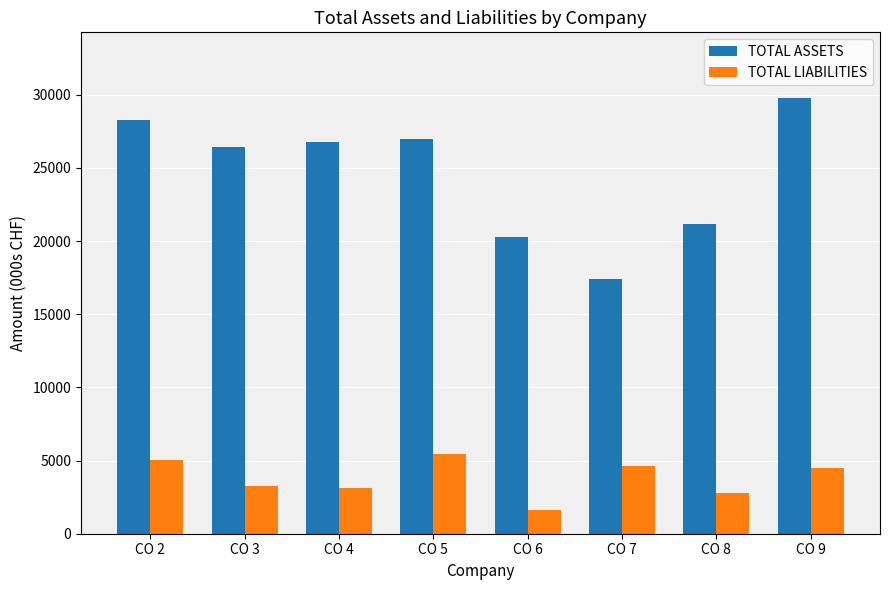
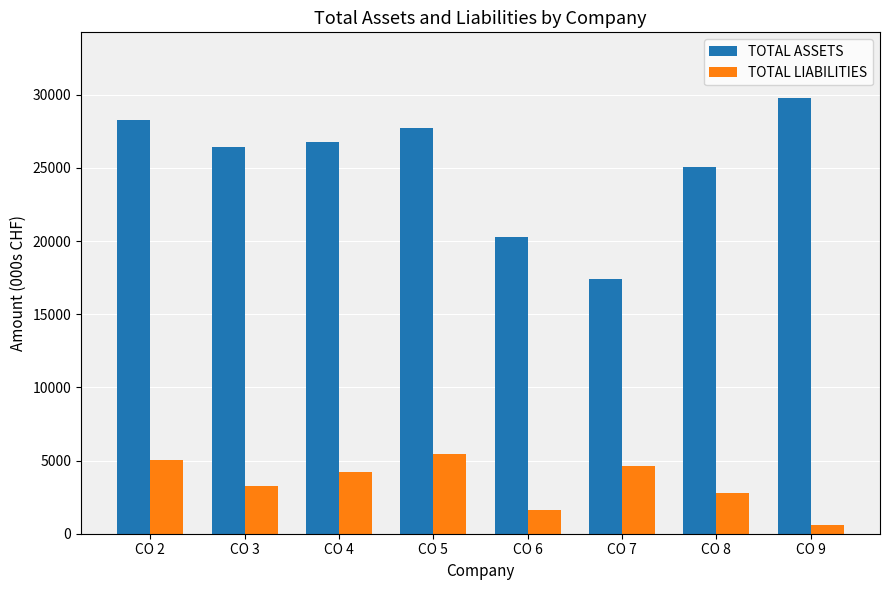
TOTAL LIABILITIES, CO 4: 3100 -> 4200
TOTAL ASSETS, CO 5: 27000 -> 27700
TOTAL ASSETS, CO 8: 21100 -> 25100
TOTAL LIABILITIES, CO 9: 4500 -> 600
